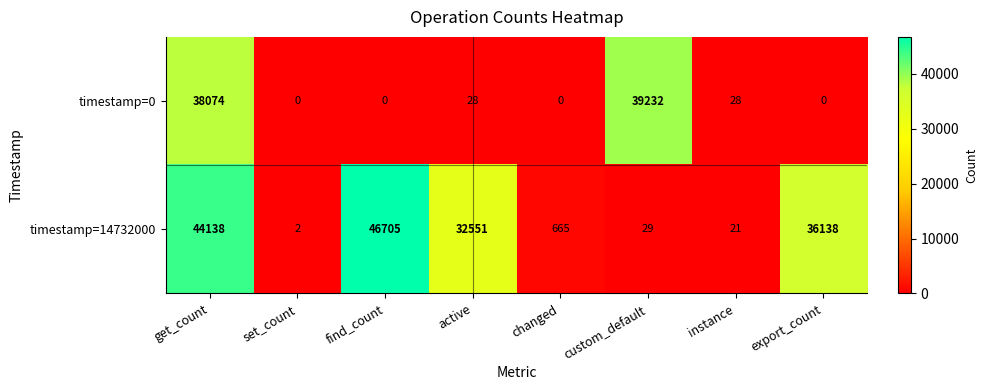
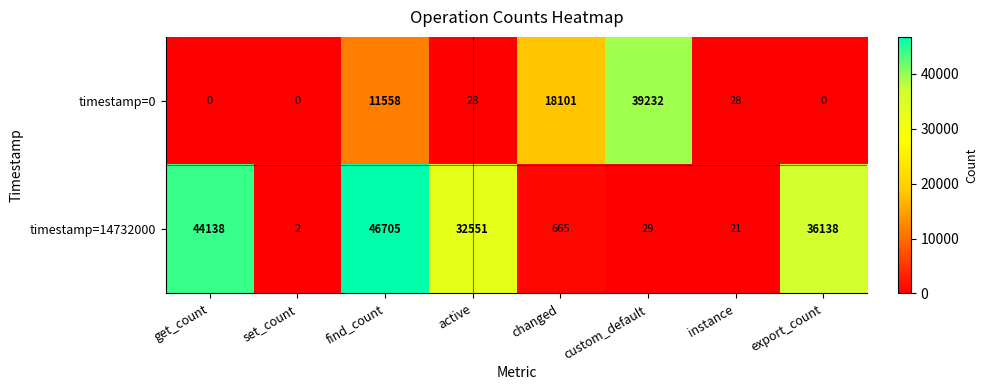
timestamp=0, get_count: 38074 -> 0
timestamp=0, find_count: 0 -> 11558
timestamp=0, changed: 0 -> 18101
